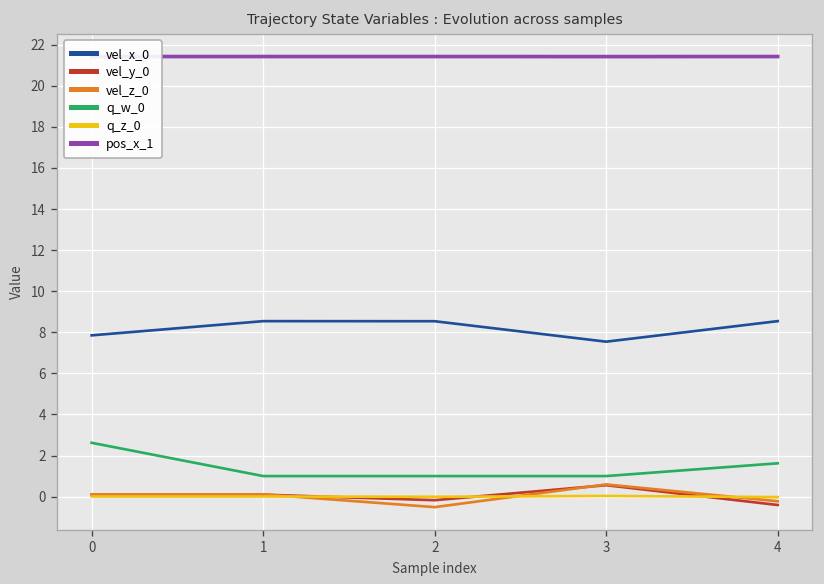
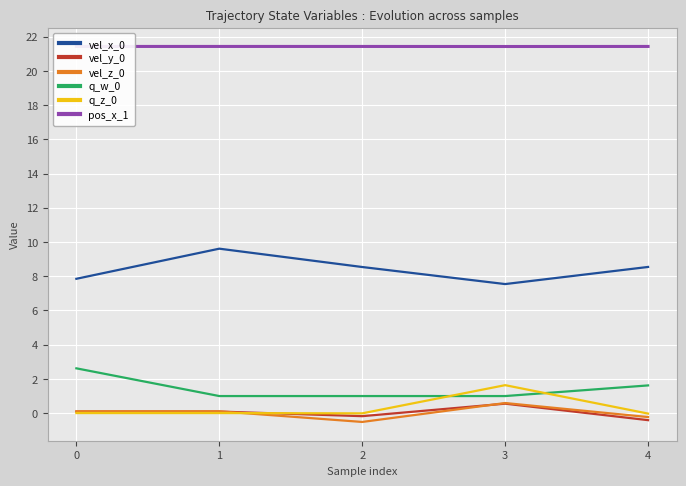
vel_x_0, 1: 8.5 -> 9.6
q_z_0, 3: 0.0 -> 1.6
